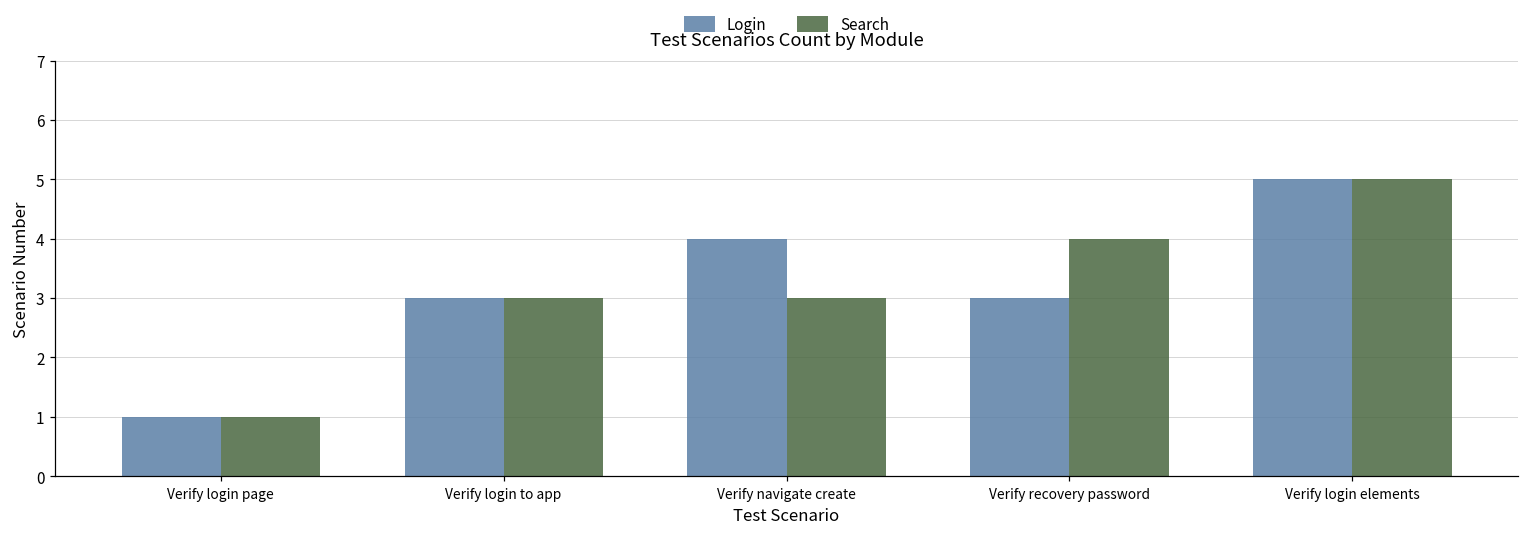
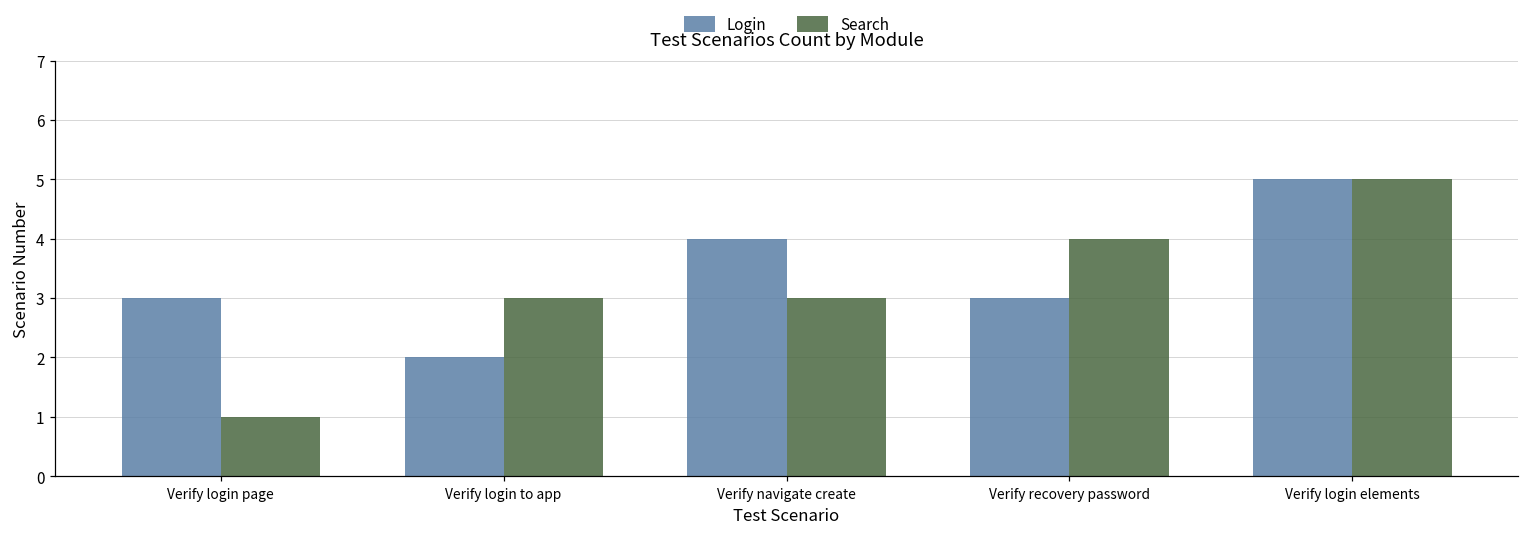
Login, Verify login page: 1 -> 3
Login, Verify login to app: 3 -> 2
